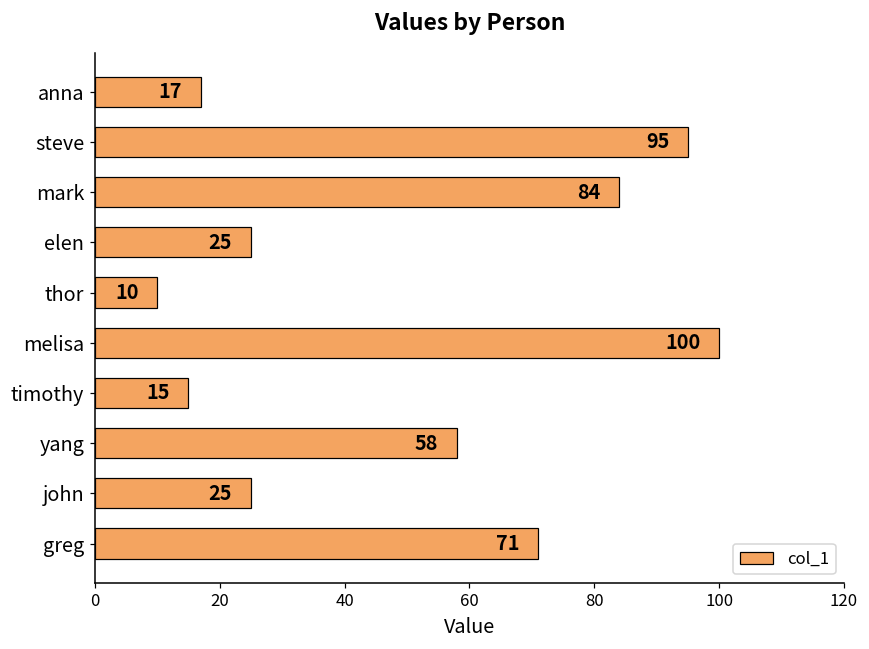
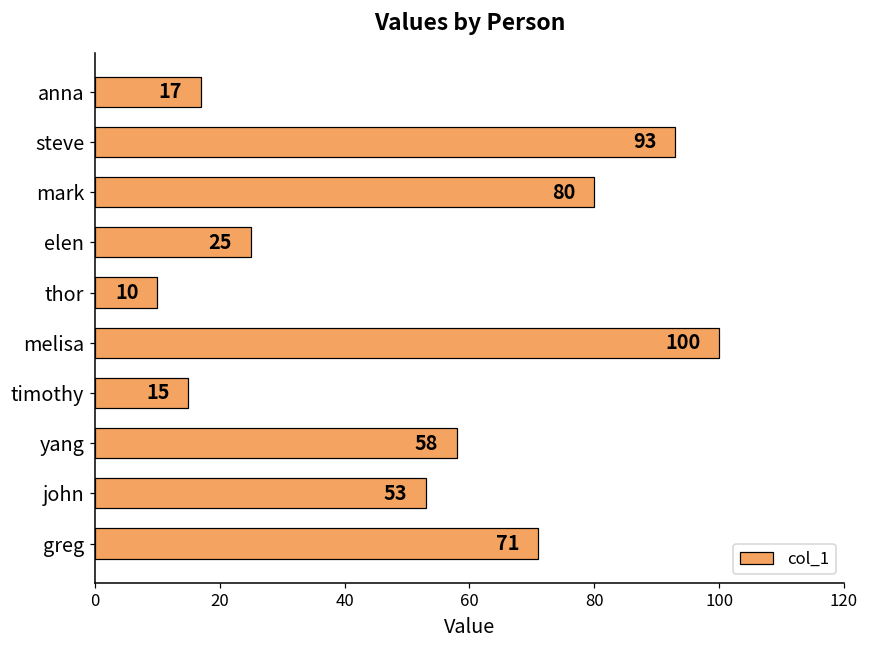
steve: 95 -> 93
mark: 84 -> 80
john: 25 -> 53
